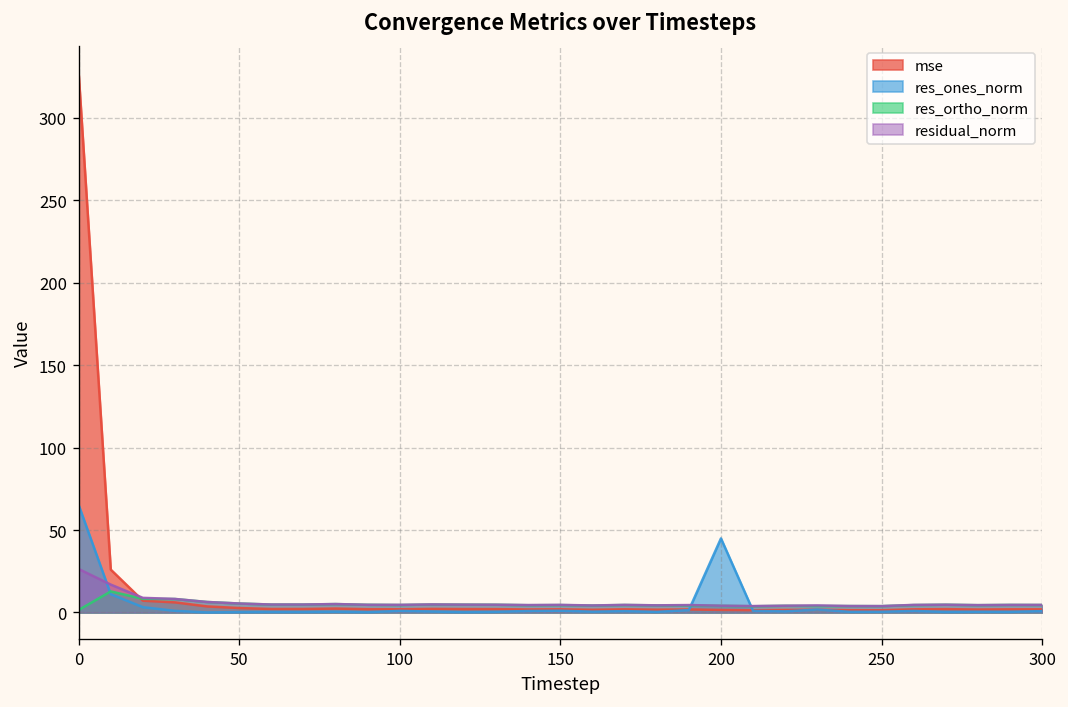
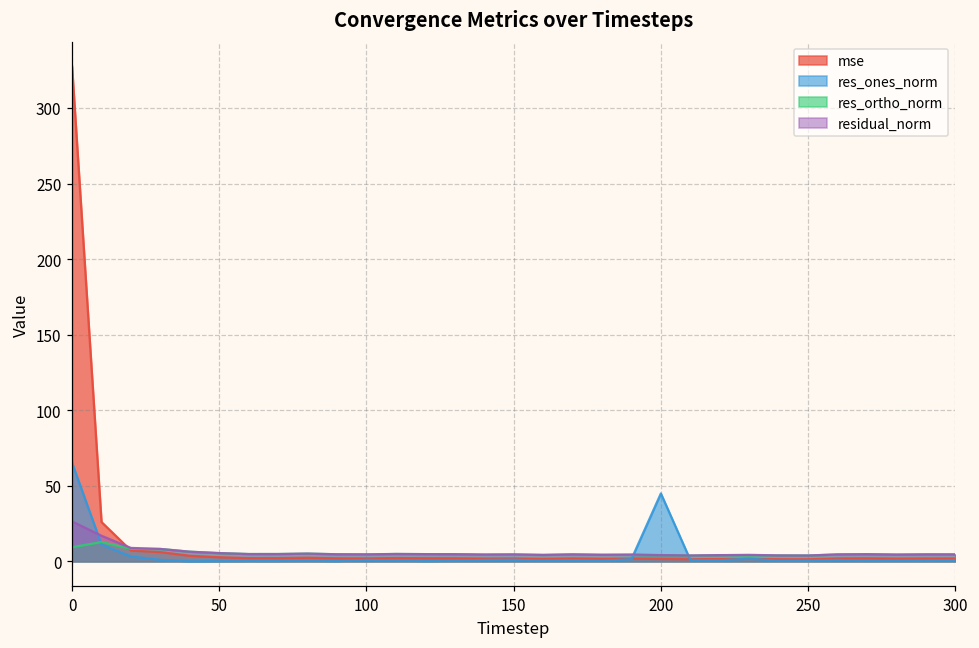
res_ortho_norm, 0: 1 -> 9
